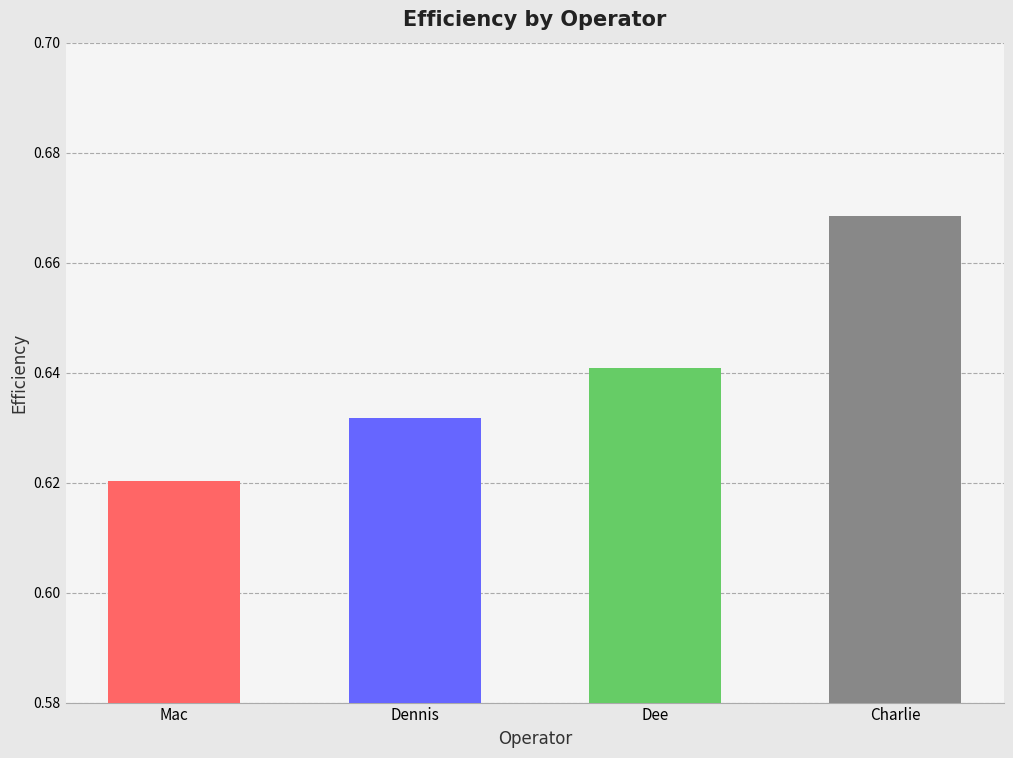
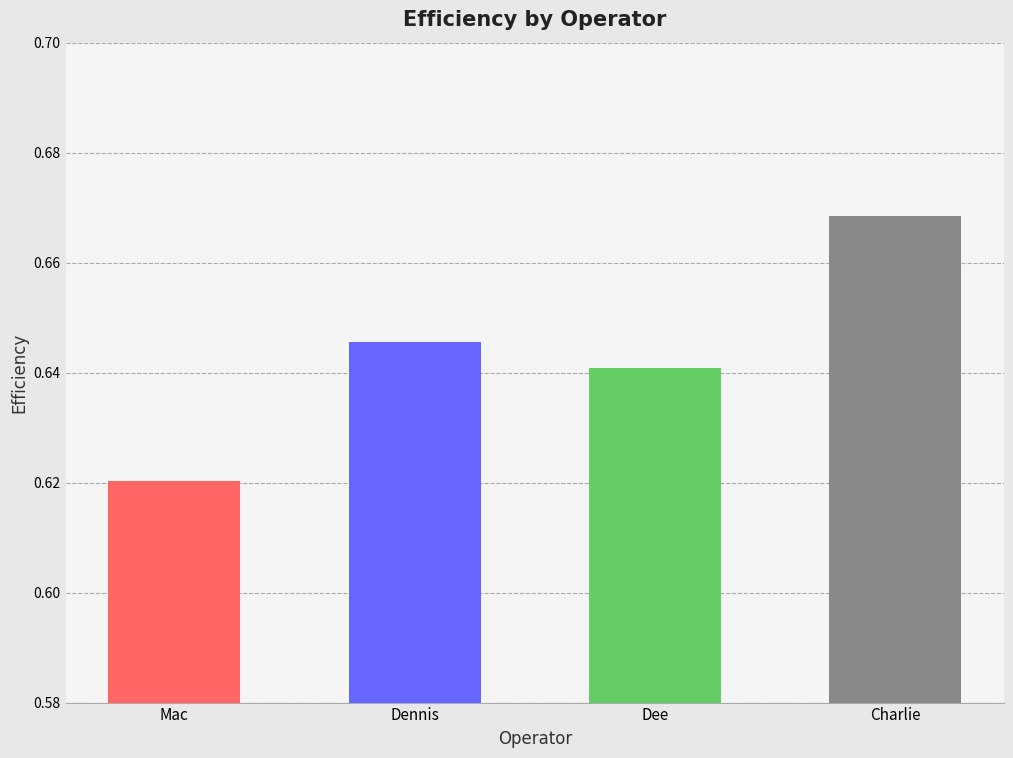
Dennis: 0.632 -> 0.646
